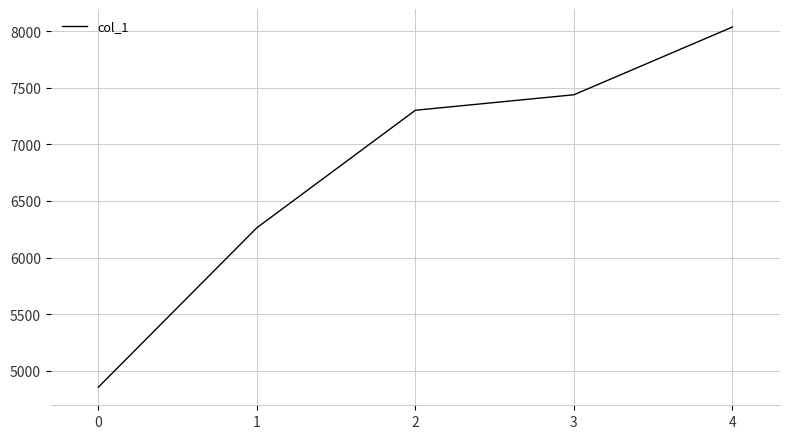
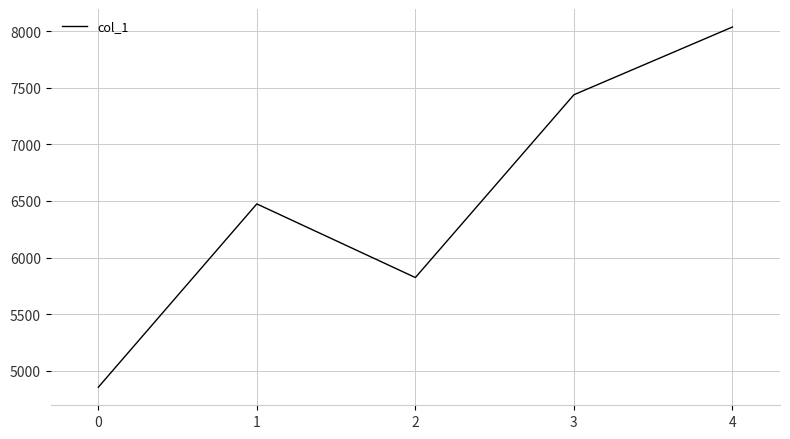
1: 6260 -> 6470
2: 7300 -> 5820
